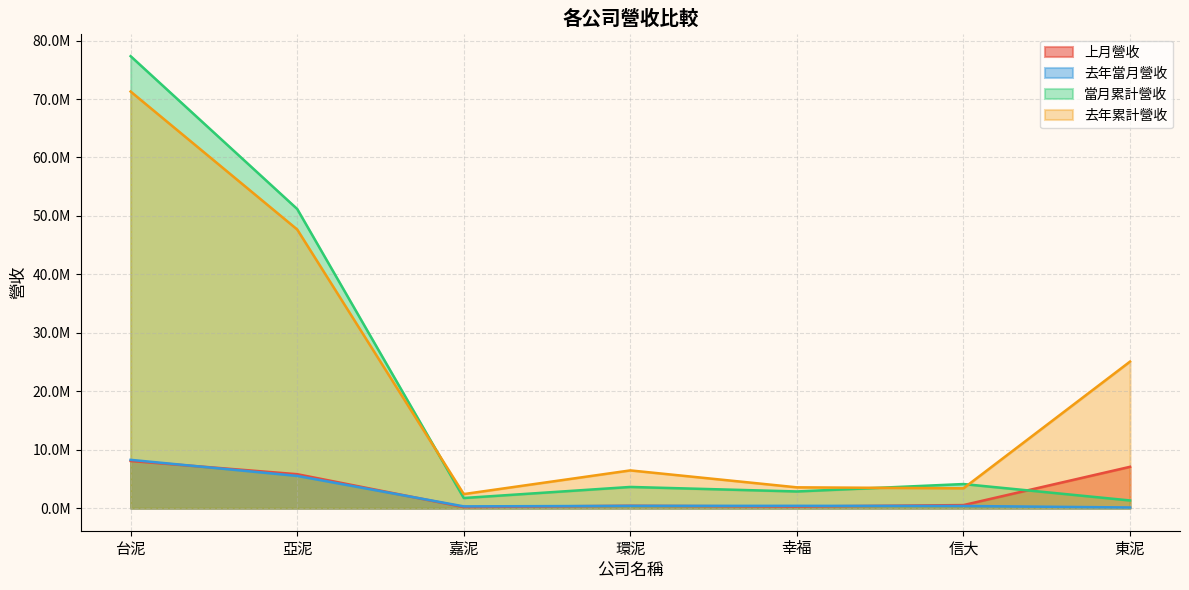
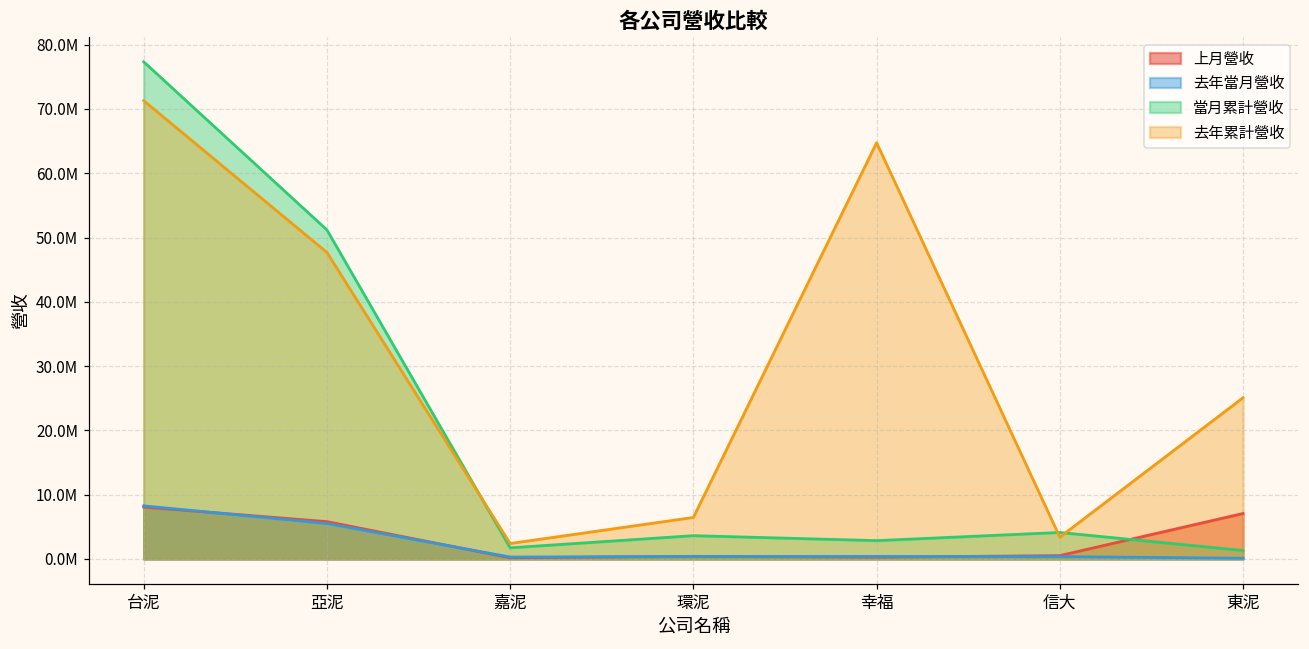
去年累計營收, 幸福: 4000000 -> 65000000
